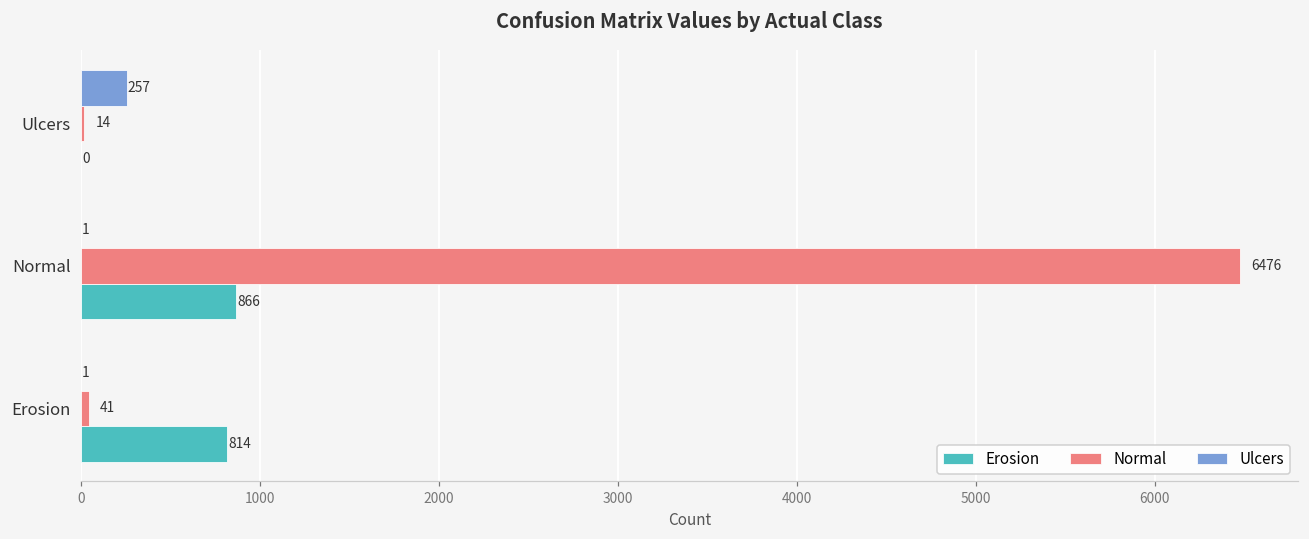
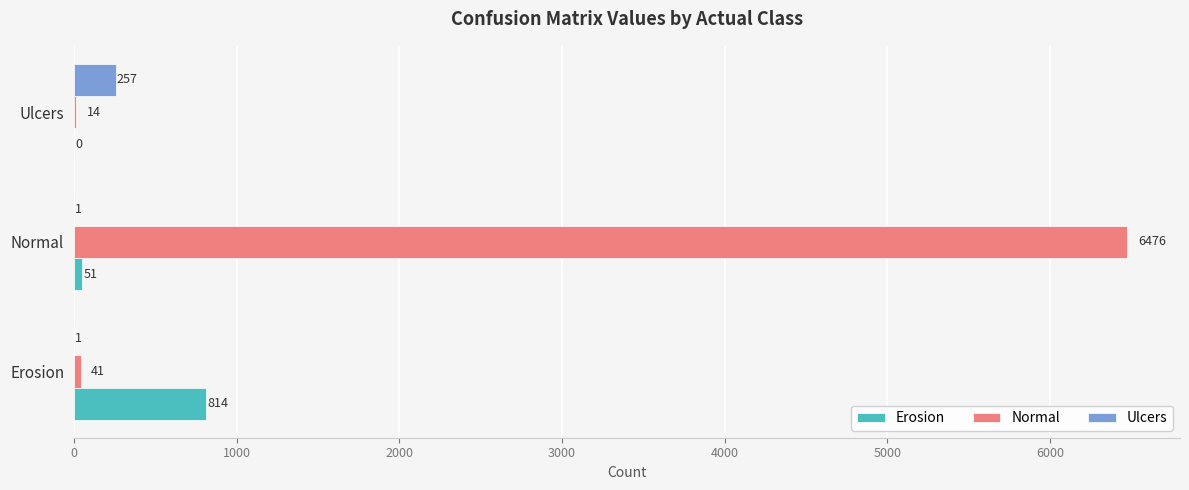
Erosion, Normal: 866 -> 51
